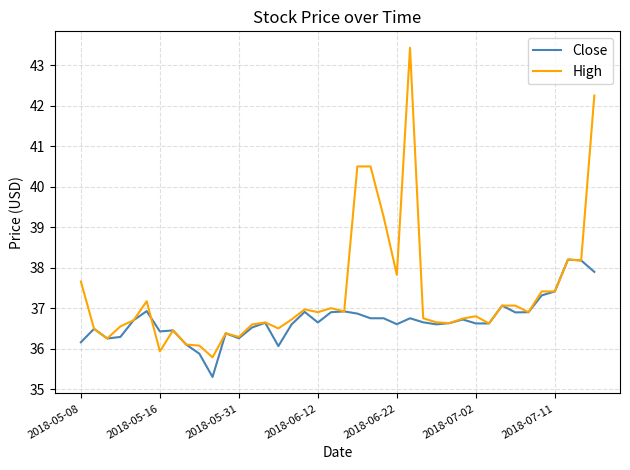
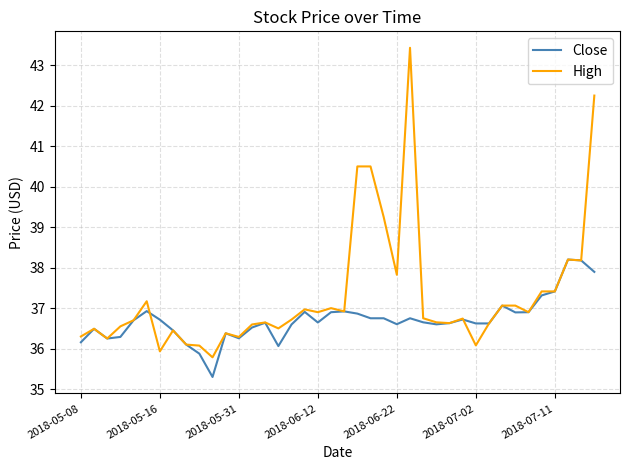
High, 2018-05-08: 37.7 -> 36.3
Close, 2018-05-16: 36.4 -> 36.7
High, 2018-07-02: 36.8 -> 36.1
